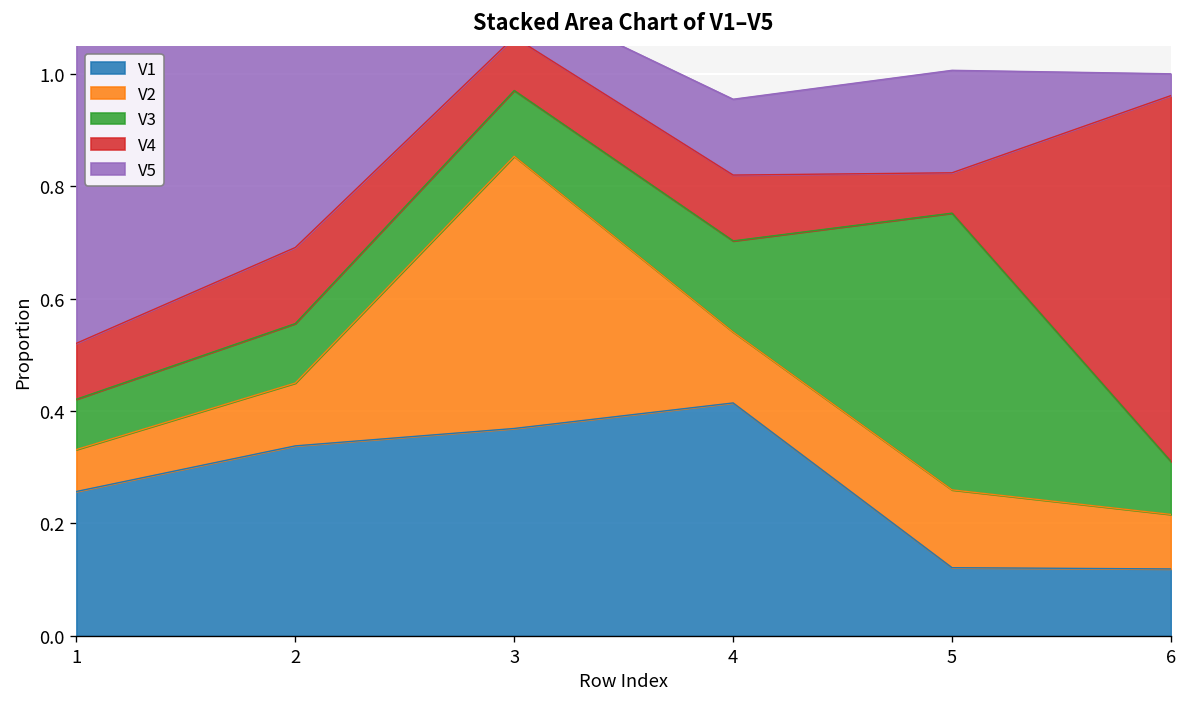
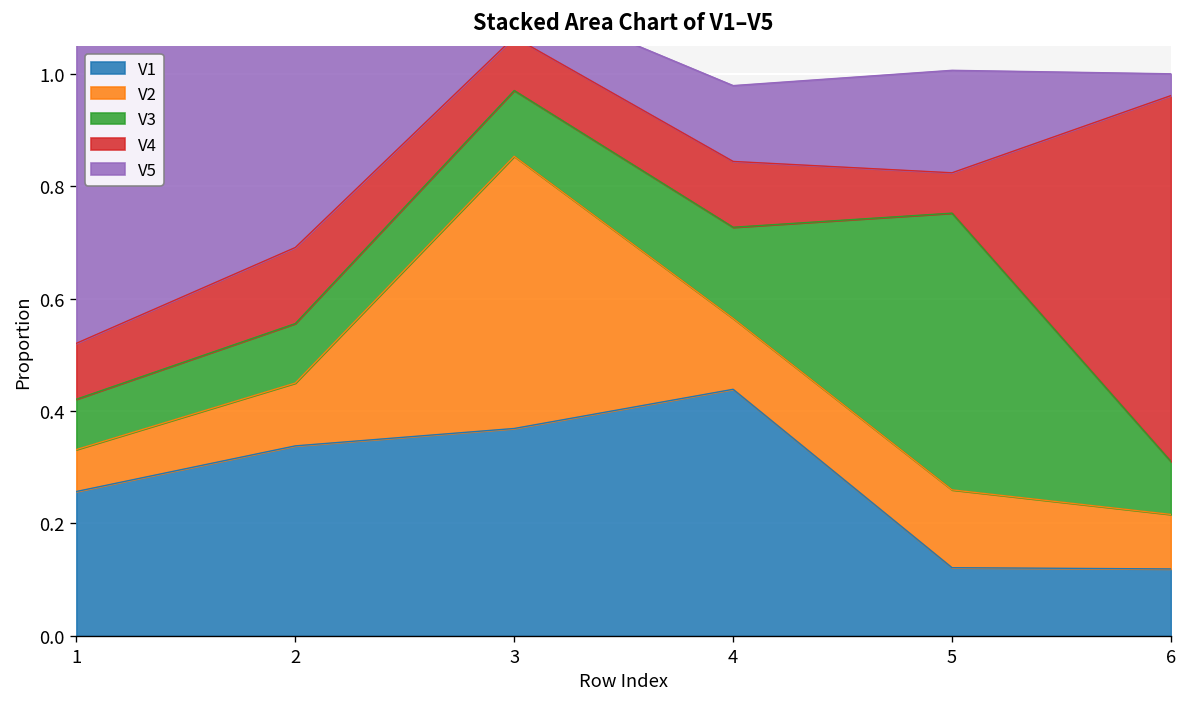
V1, 4: 0.41 -> 0.44
